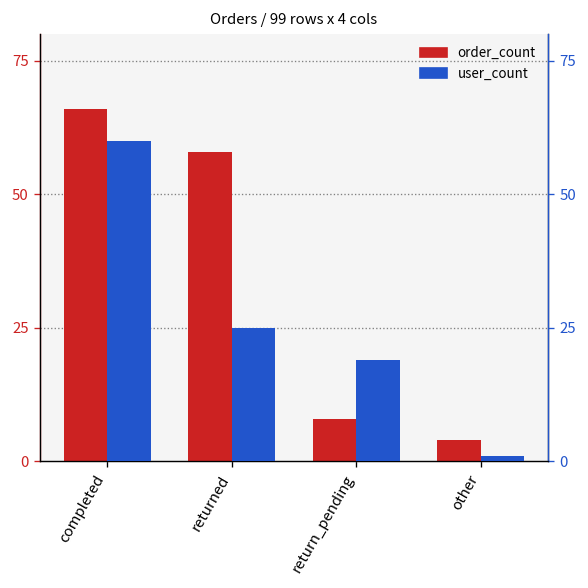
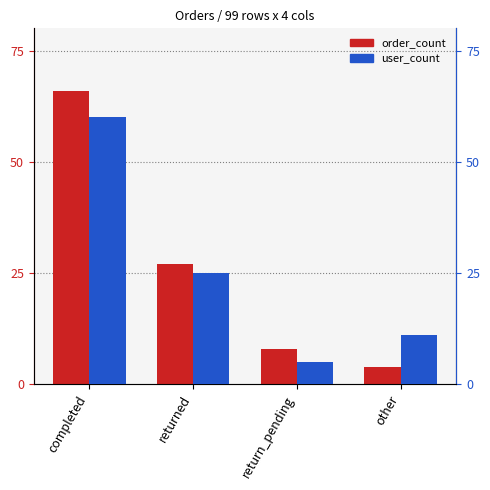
order_count, returned: 58 -> 27
user_count, return_pending: 19 -> 5
user_count, other: 1 -> 11
